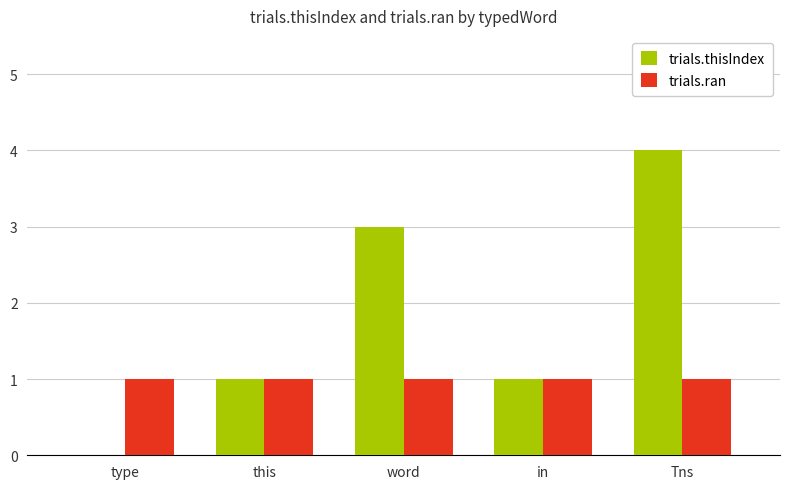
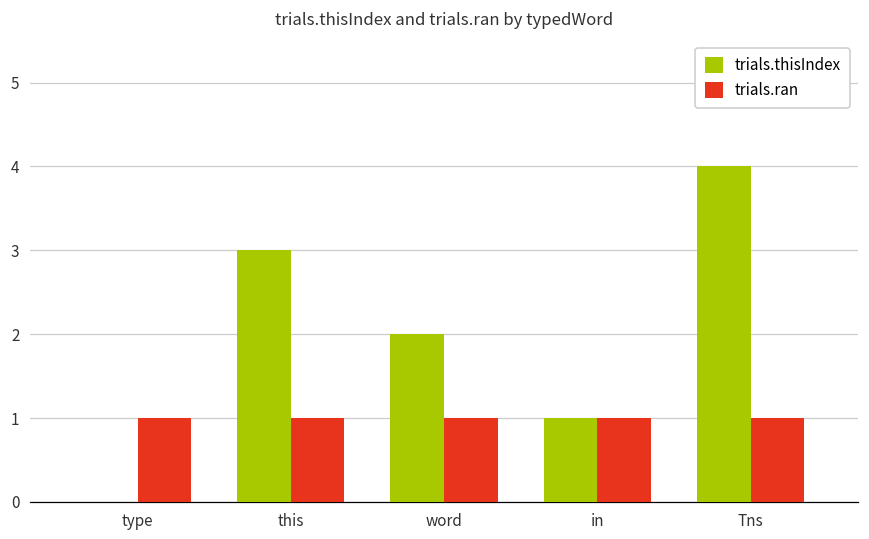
trials.thisIndex, this: 1 -> 3
trials.thisIndex, word: 3 -> 2
